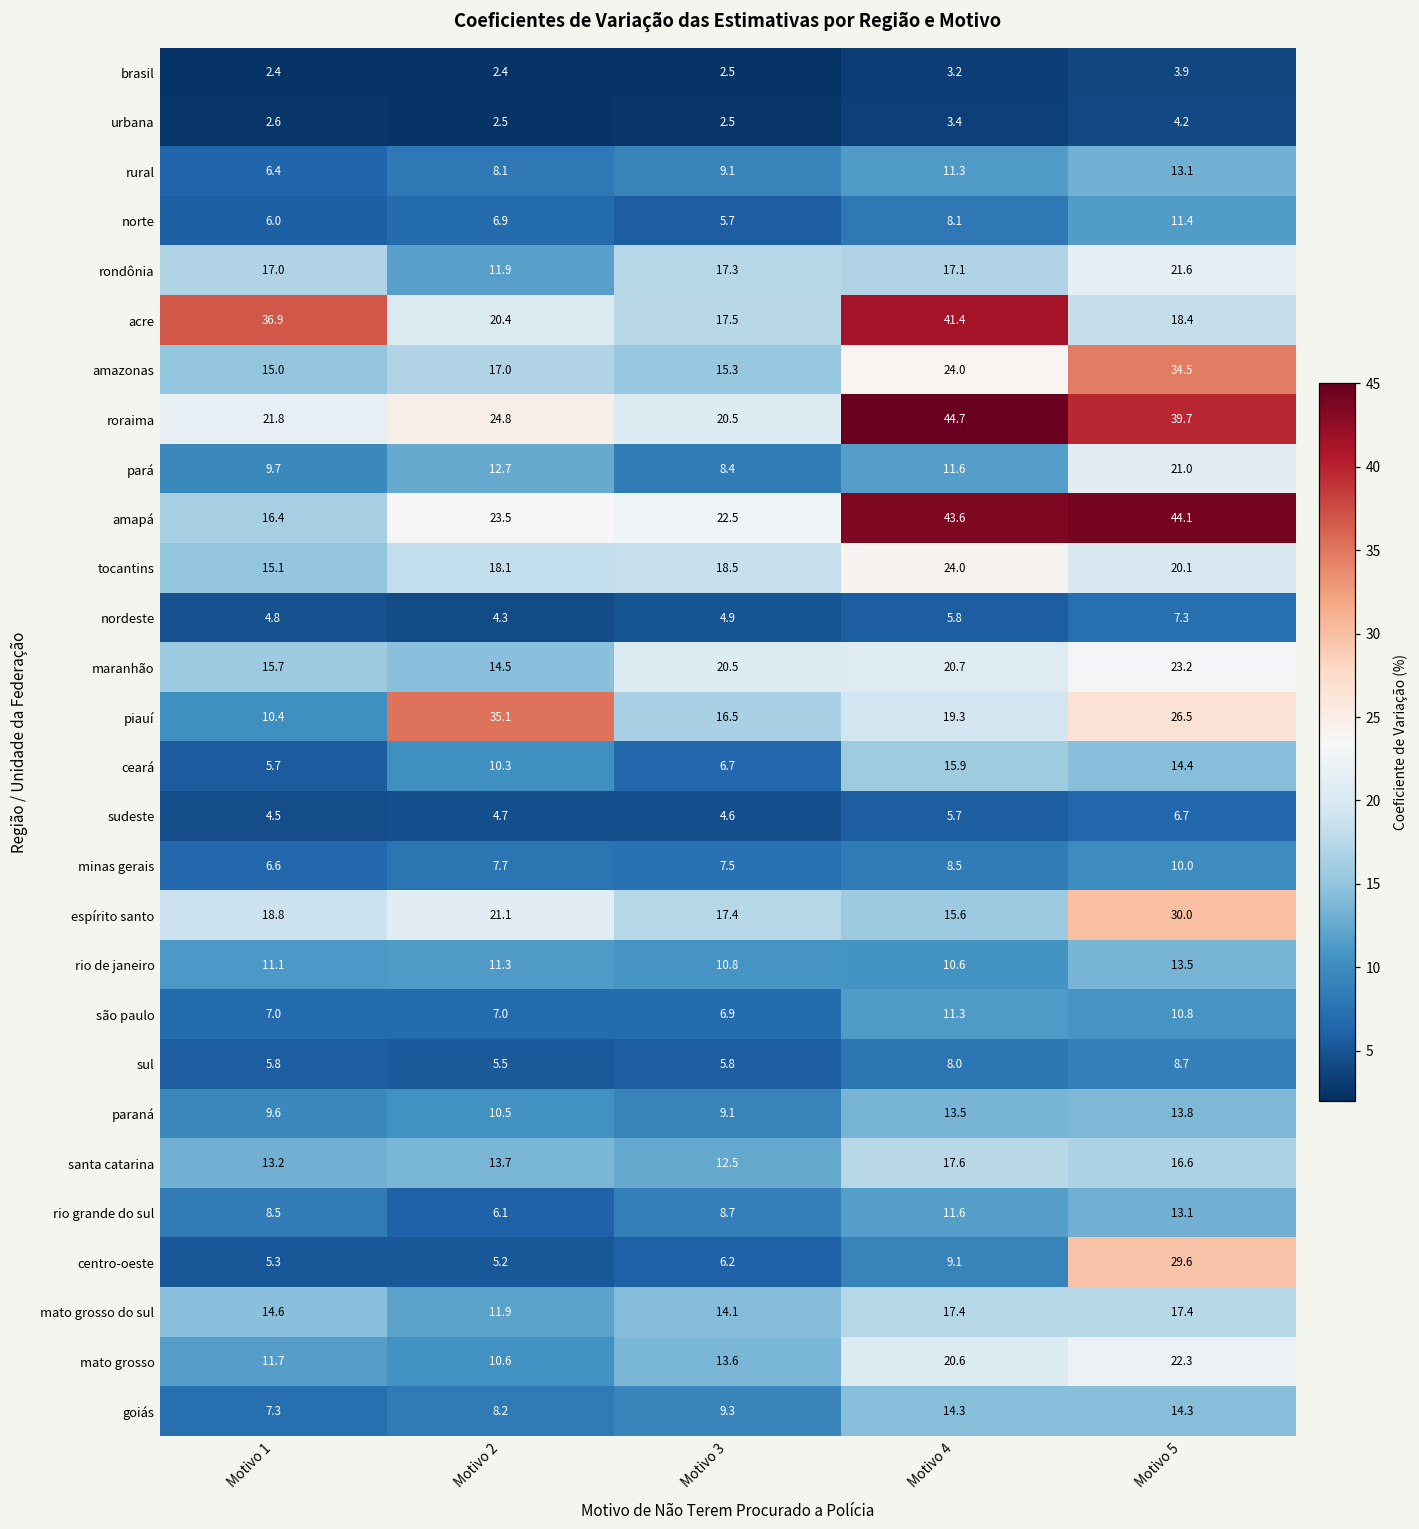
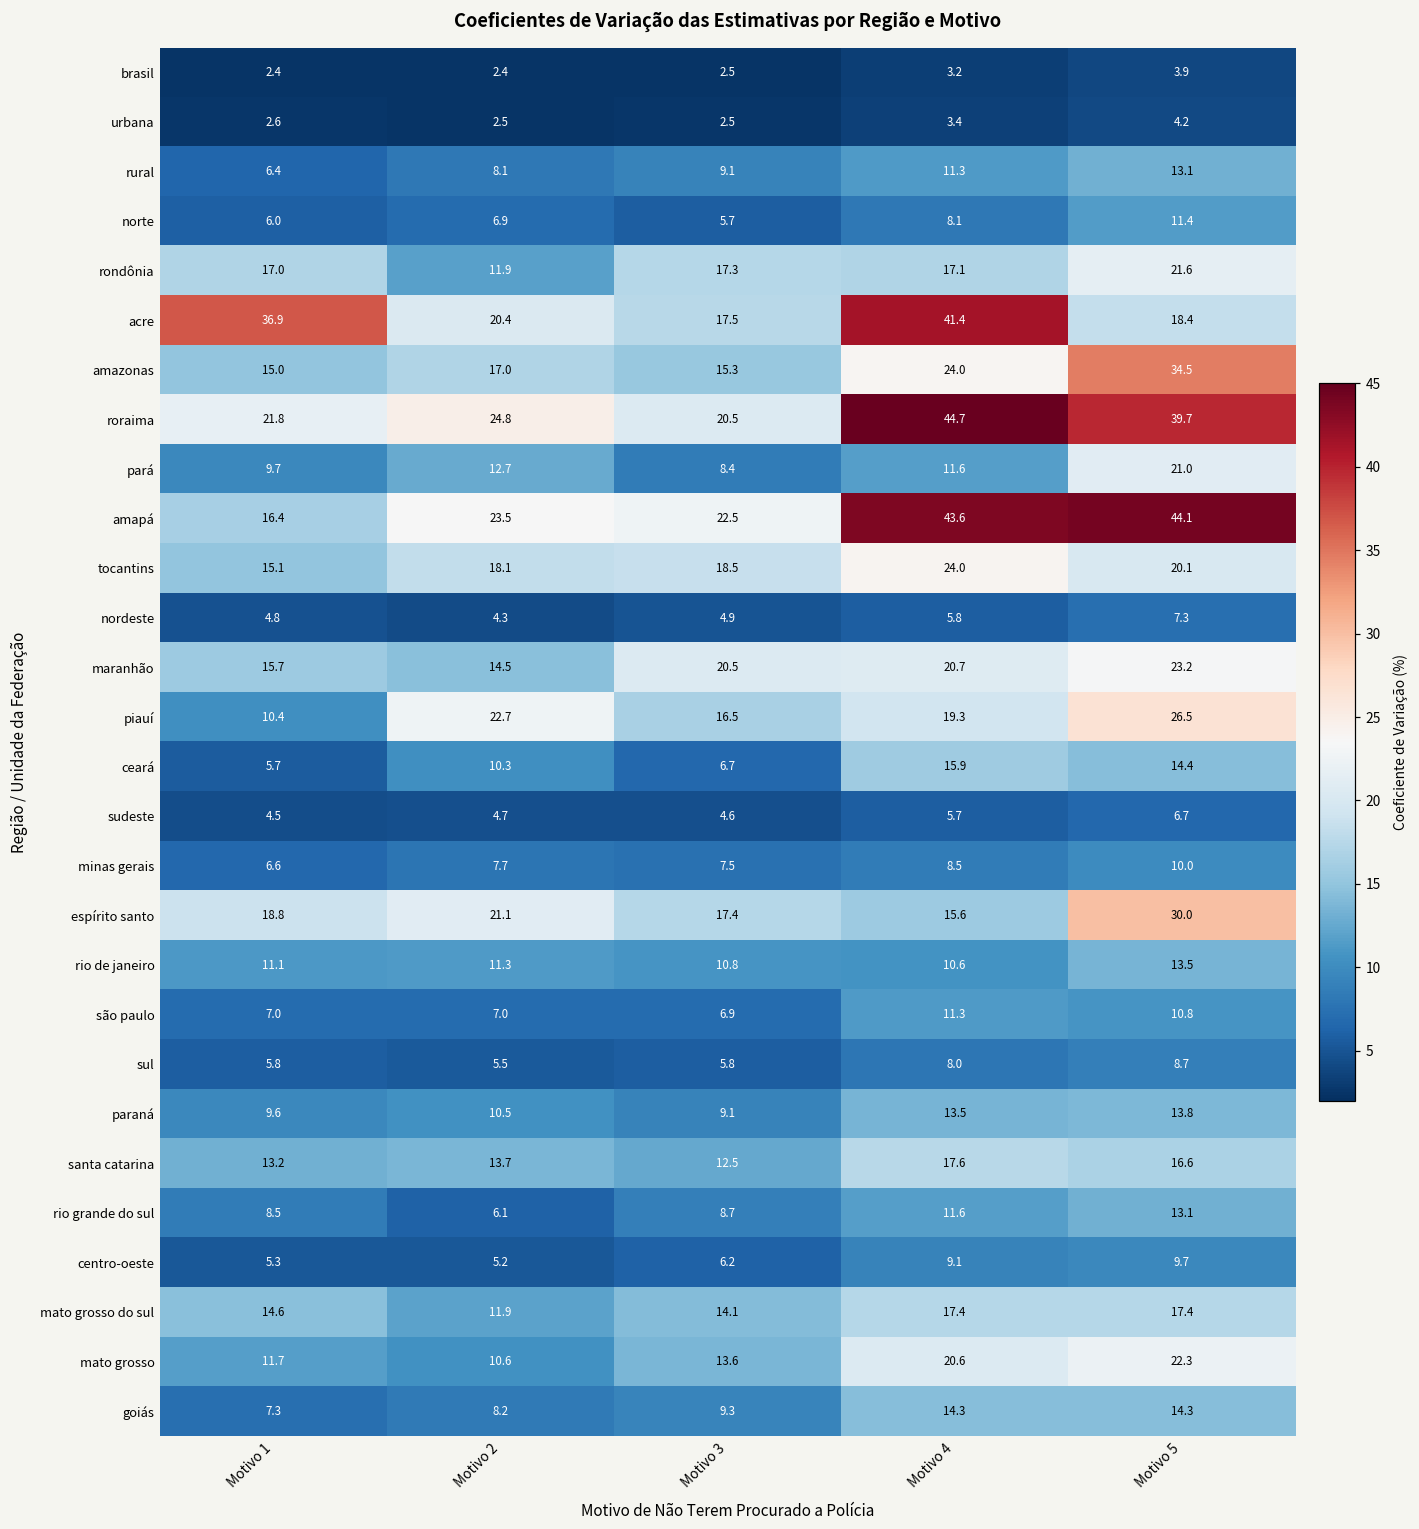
piauí, Motivo 2: 35.1 -> 22.7
centro-oeste, Motivo 5: 29.6 -> 9.7
